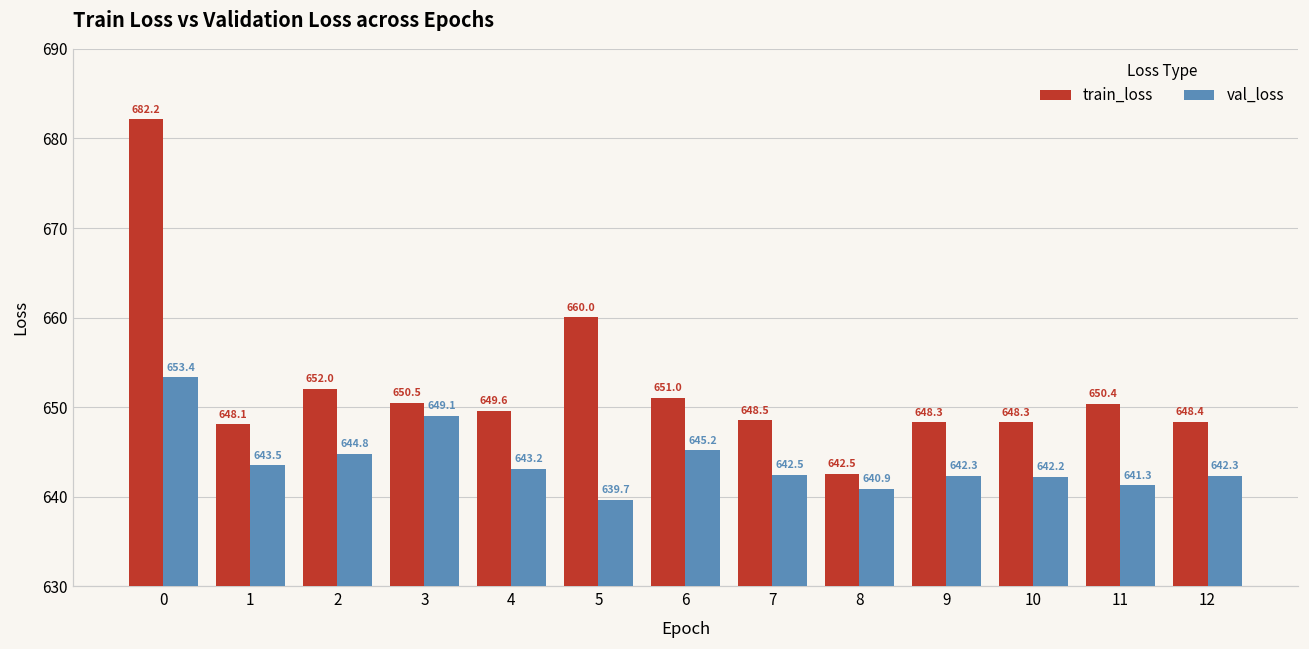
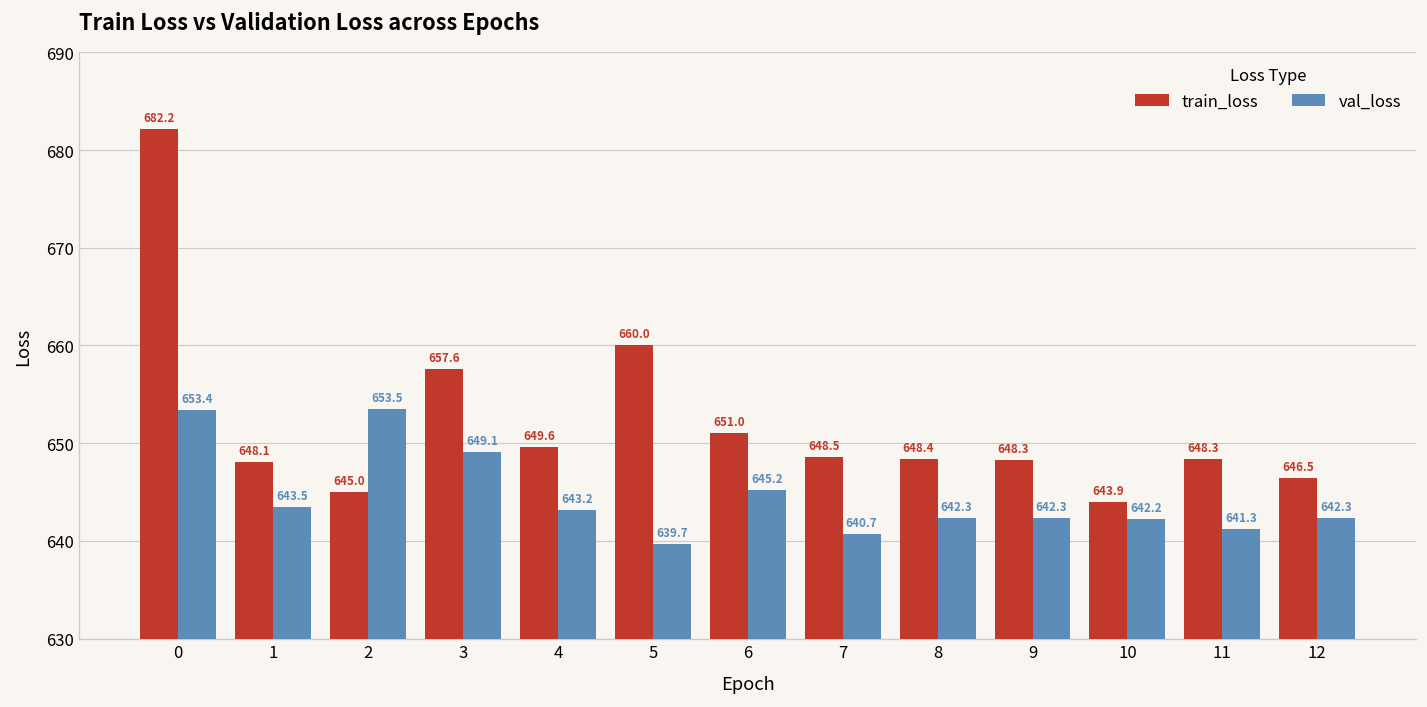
train_loss, 2: 652.0 -> 645.0
val_loss, 2: 644.8 -> 653.5
train_loss, 3: 650.5 -> 657.6
val_loss, 7: 642.5 -> 640.7
train_loss, 8: 642.5 -> 648.4
val_loss, 8: 640.9 -> 642.3
train_loss, 10: 648.3 -> 643.9
train_loss, 11: 650.4 -> 648.3
train_loss, 12: 648.4 -> 646.5
